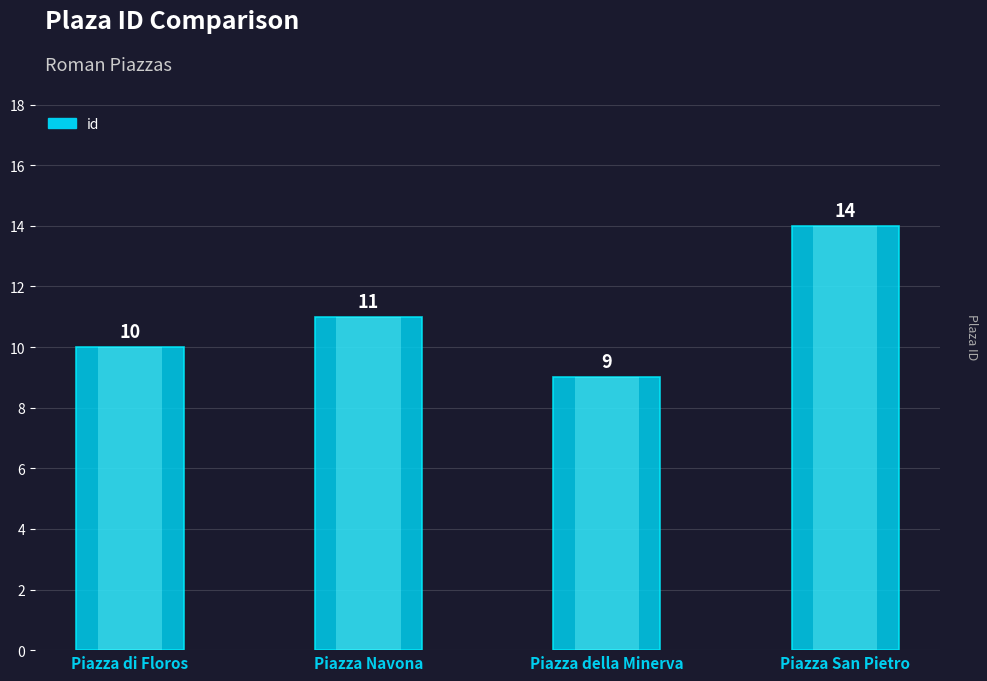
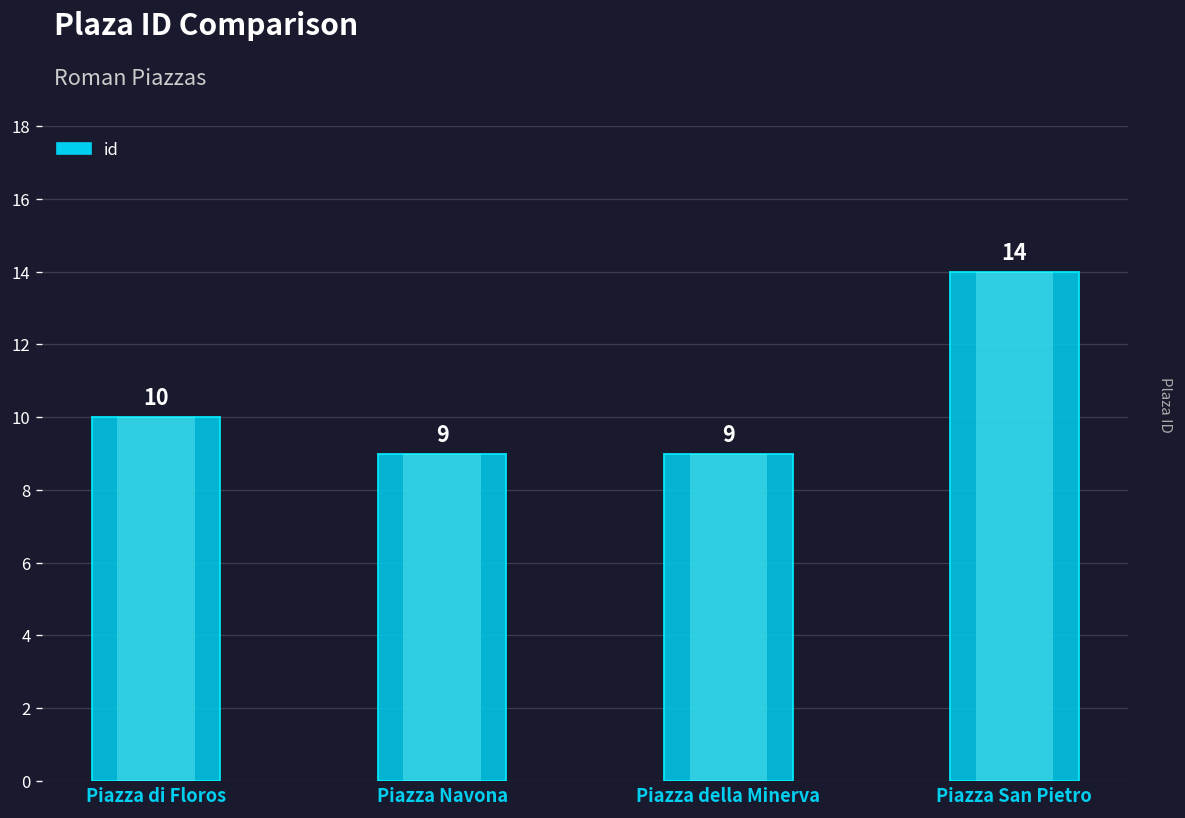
Piazza Navona: 11 -> 9
